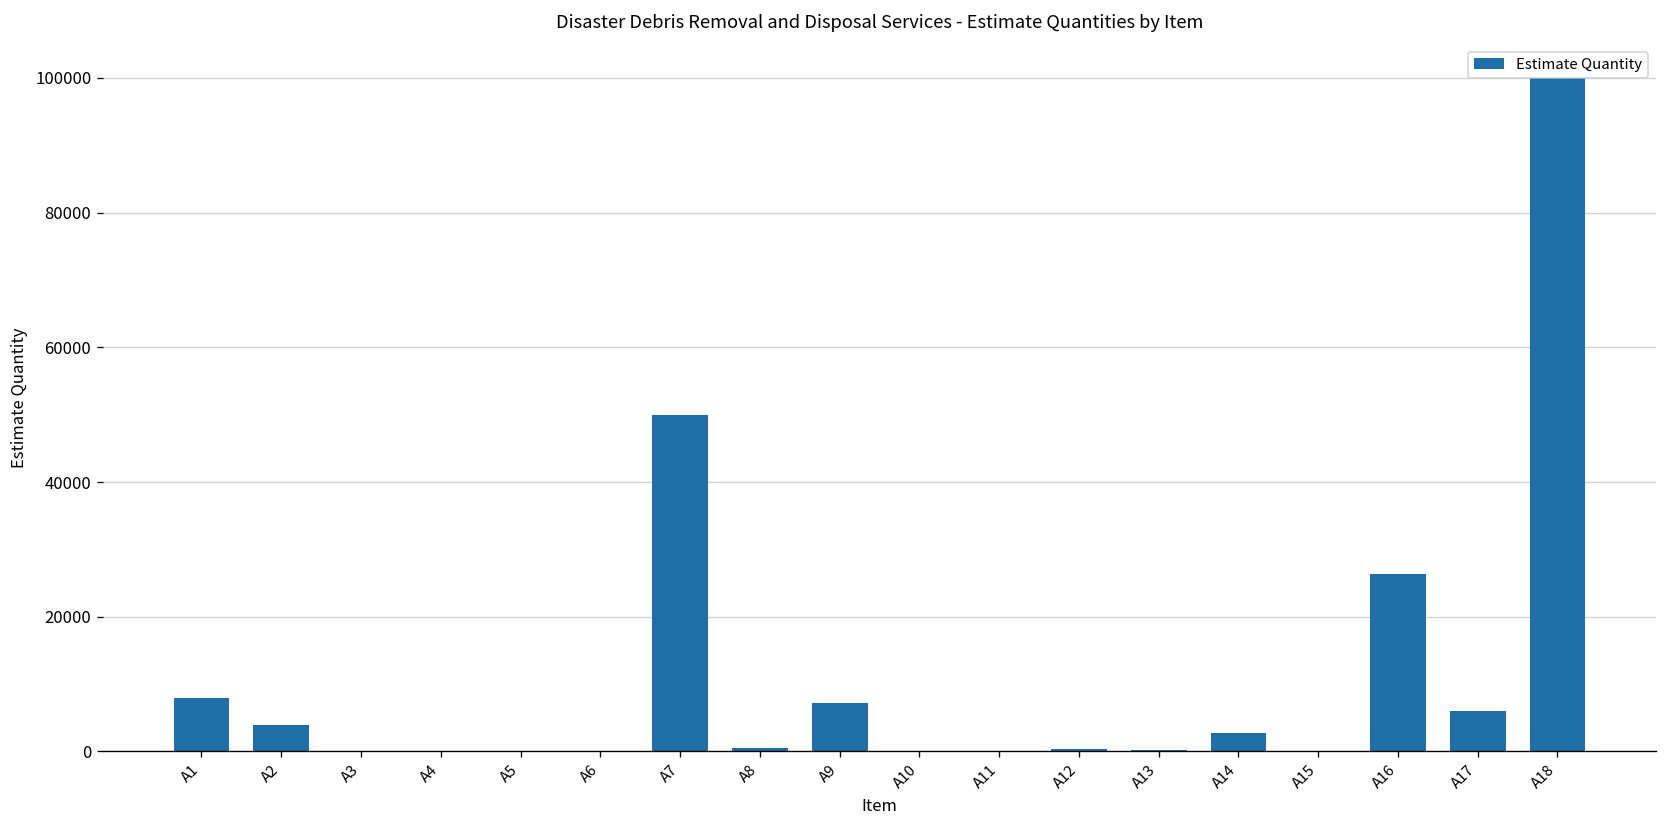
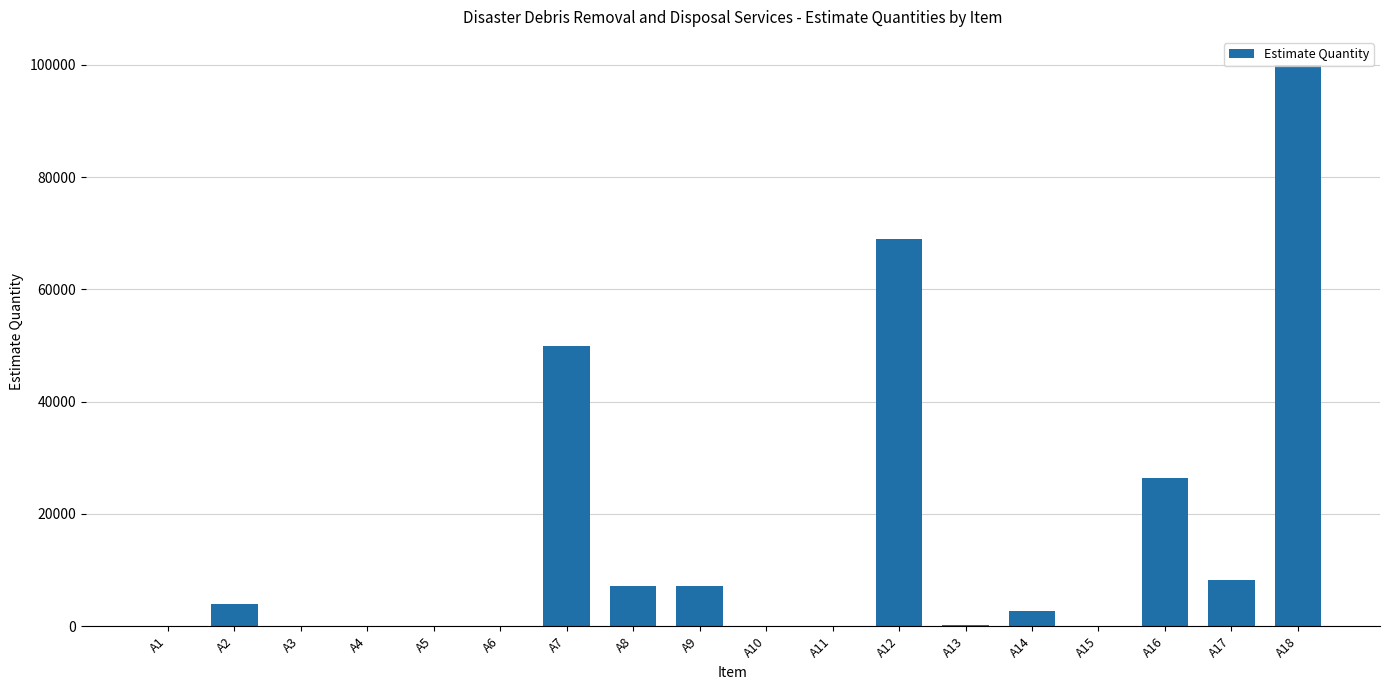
A1: 8000 -> 0
A8: 1000 -> 7000
A12: 0 -> 69000
A17: 6000 -> 8000
